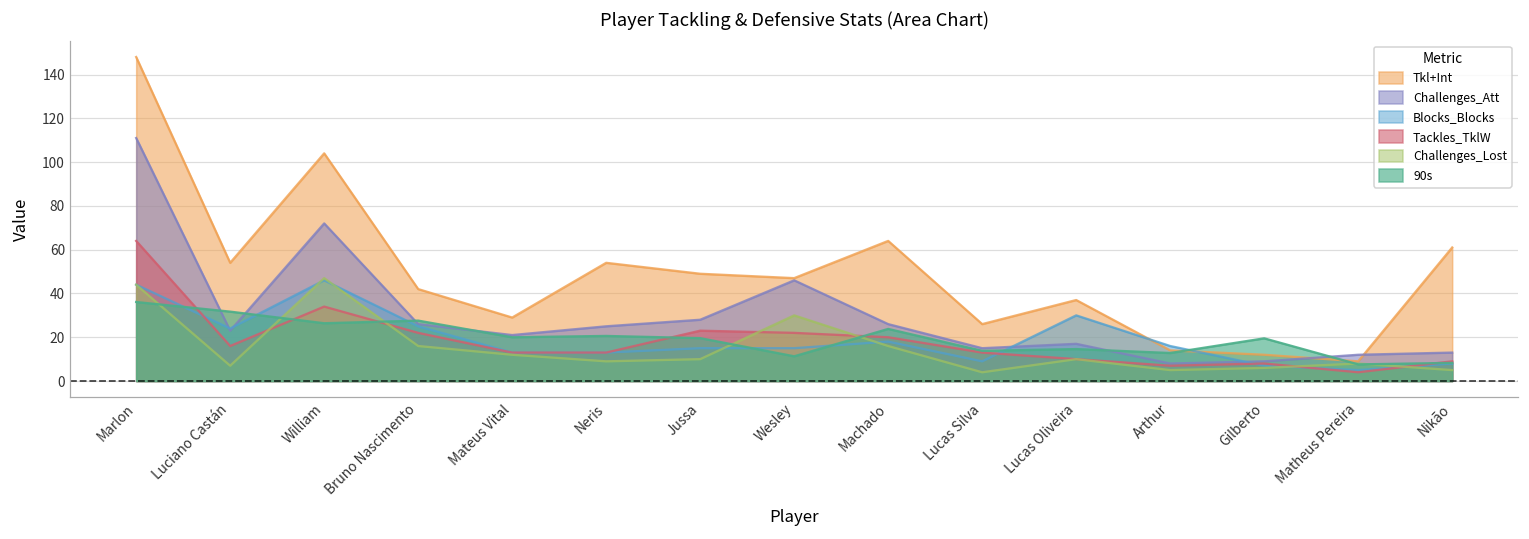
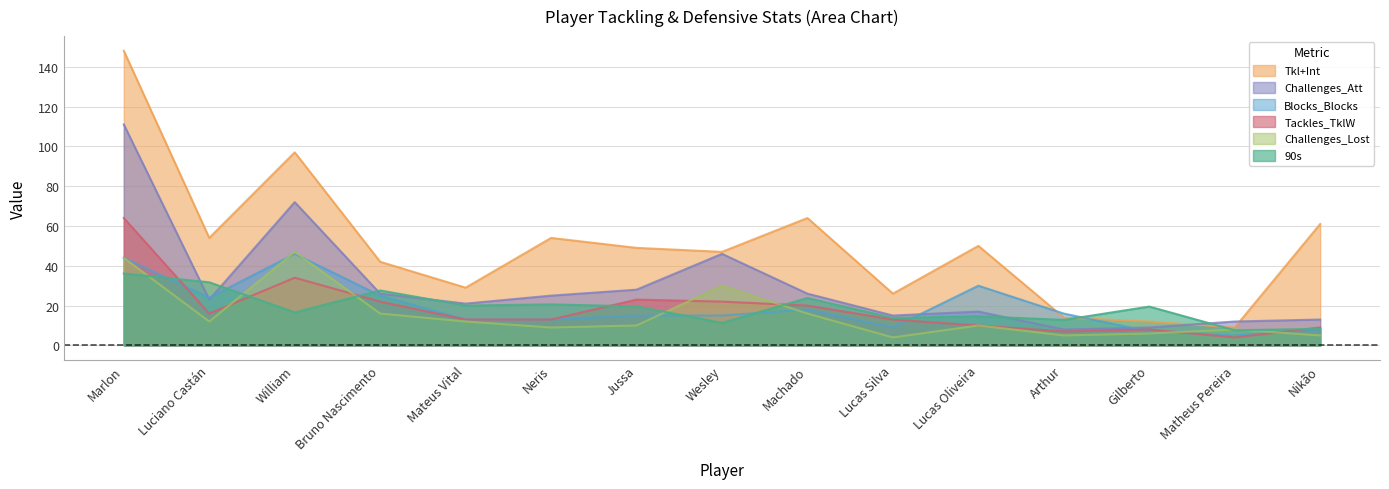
Challenges_Lost, Luciano Castán: 7 -> 12
Tkl+Int, William: 104 -> 97
90s, William: 26 -> 17
Tkl+Int, Lucas Oliveira: 37 -> 50
